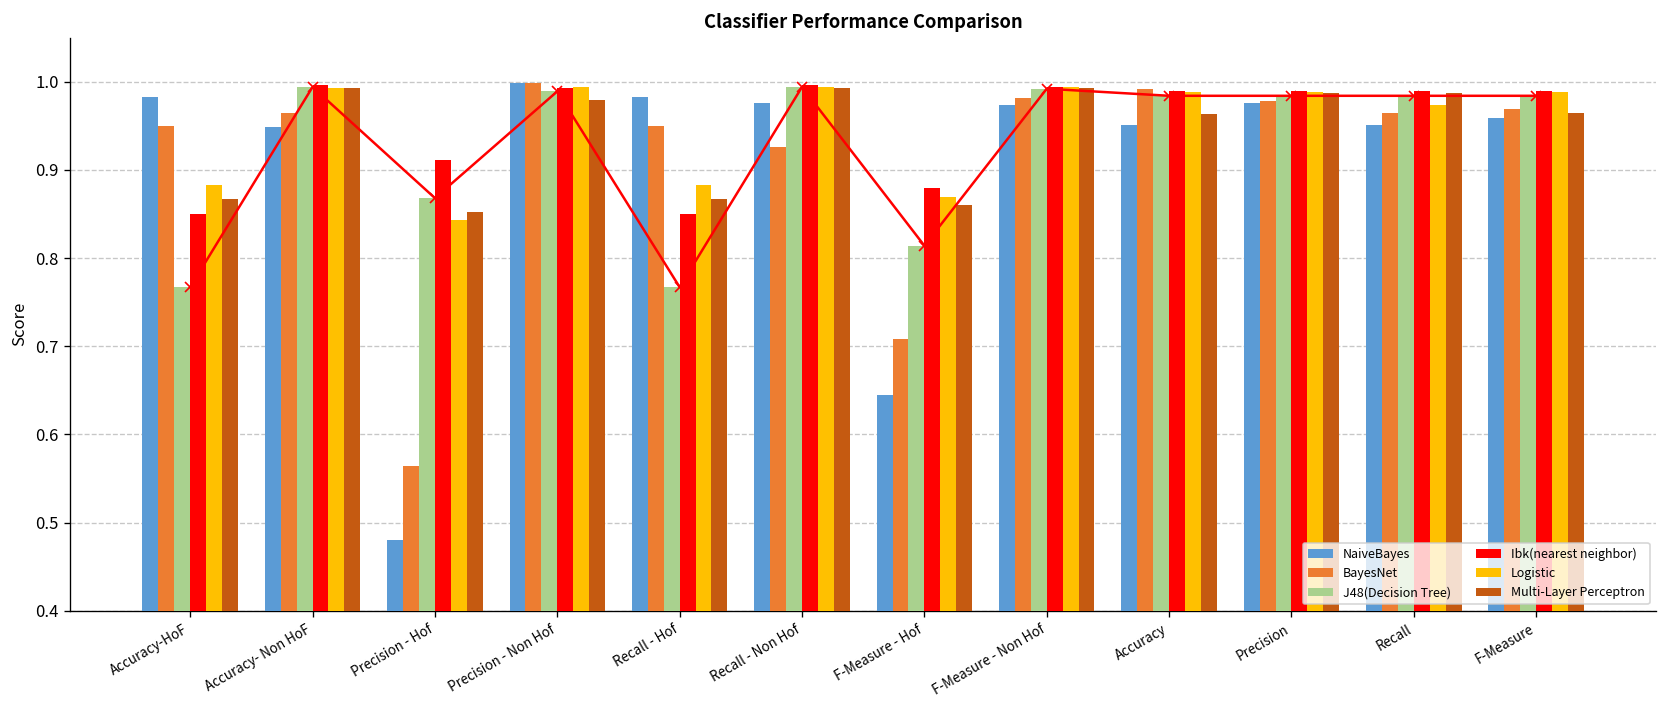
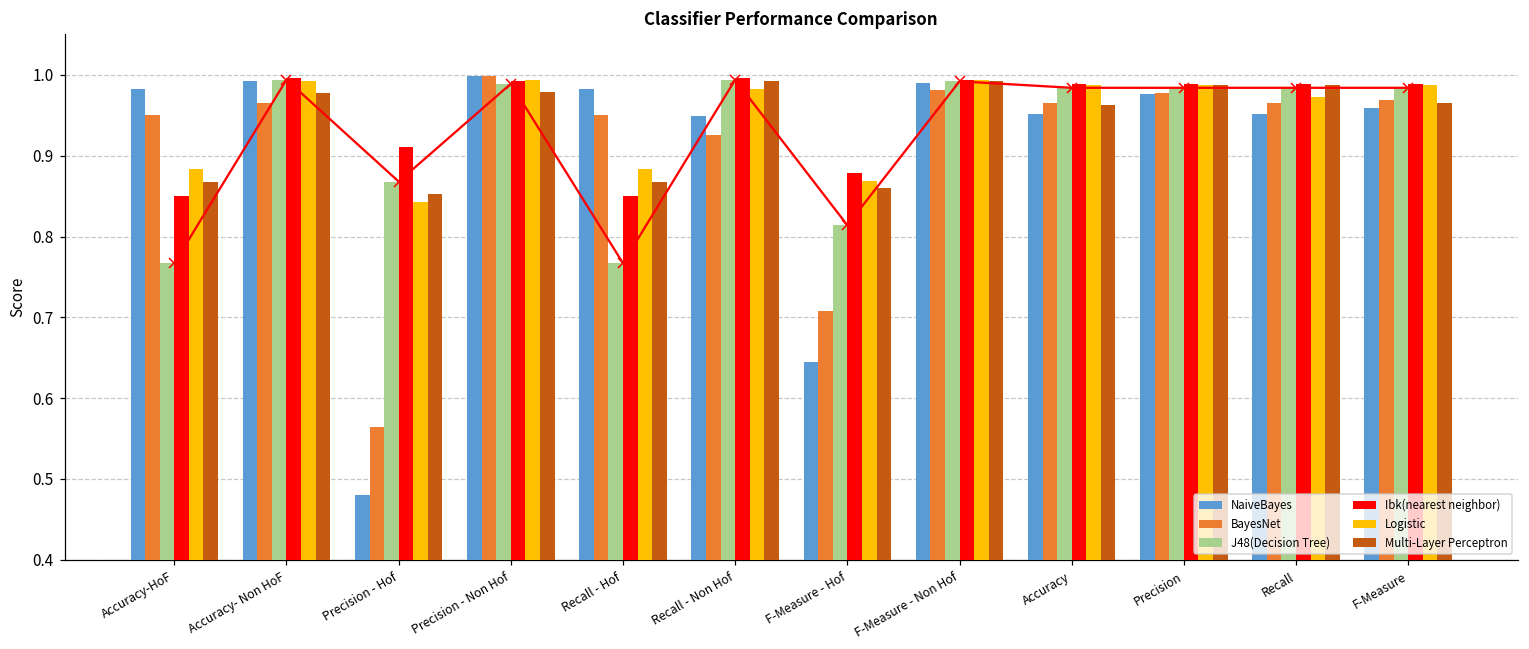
NaiveBayes, Accuracy- Non HoF: 0.95 -> 0.99
Multi-Layer Perceptron, Accuracy- Non HoF: 0.99 -> 0.98
NaiveBayes, Recall - Non Hof: 0.98 -> 0.95
Logistic, Recall - Non Hof: 0.99 -> 0.98
NaiveBayes, F-Measure - Non Hof: 0.97 -> 0.99
BayesNet, Accuracy: 0.99 -> 0.97
